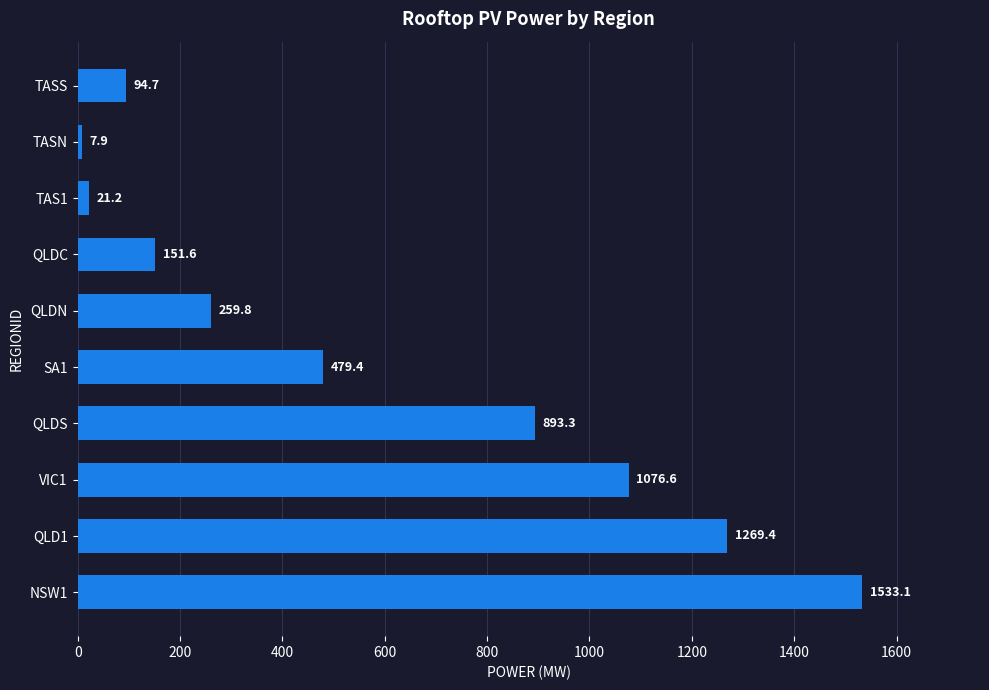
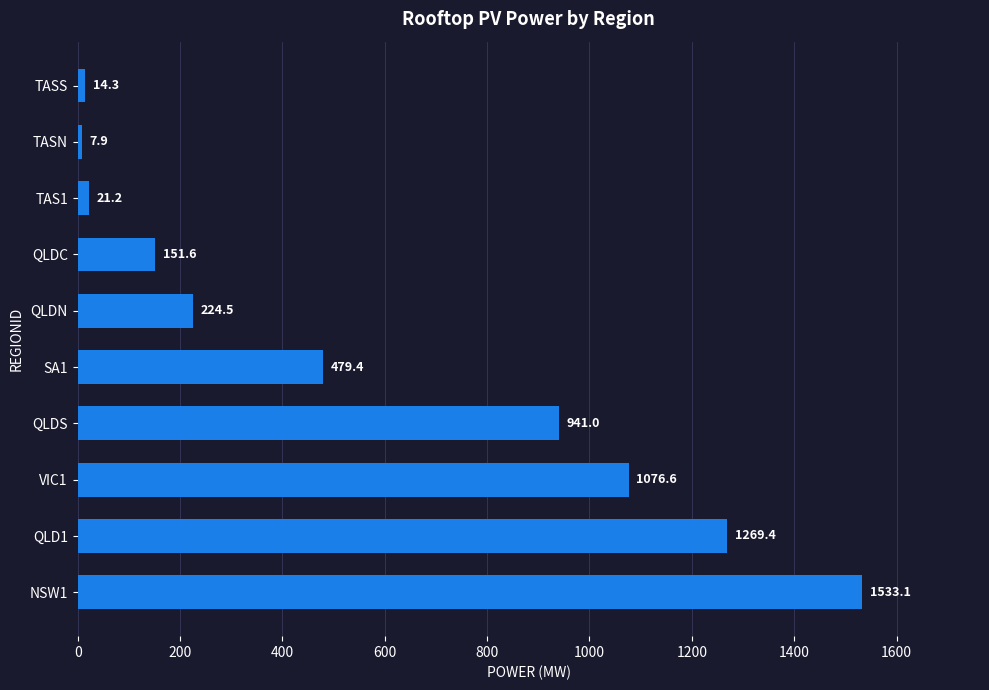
TASS: 94.7 -> 14.3
QLDN: 259.8 -> 224.5
QLDS: 893.3 -> 941.0
